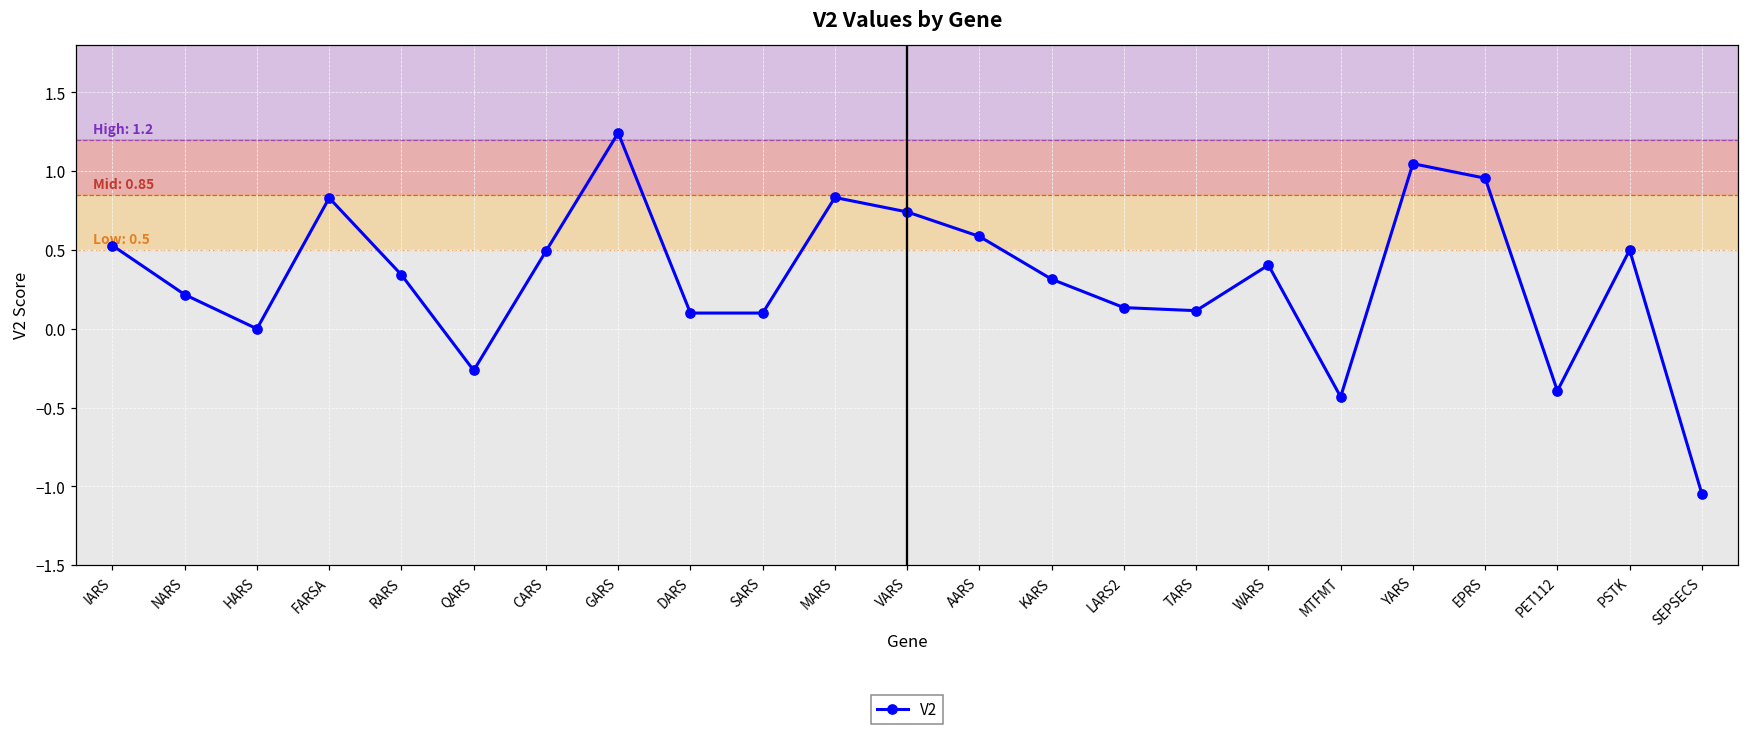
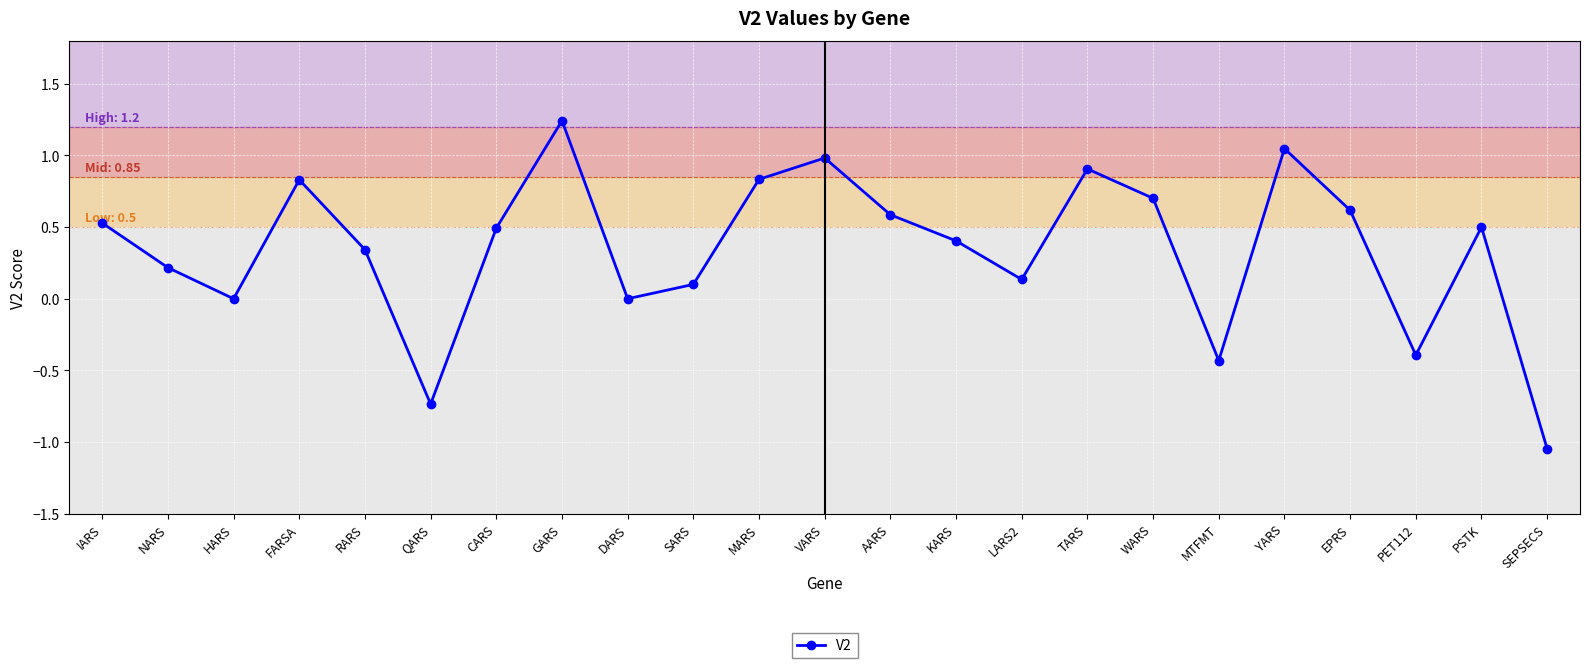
QARS: -0.26 -> -0.74
DARS: 0.1 -> 0.0
VARS: 0.74 -> 0.98
KARS: 0.31 -> 0.40
TARS: 0.12 -> 0.91
WARS: 0.40 -> 0.70
EPRS: 0.96 -> 0.62
